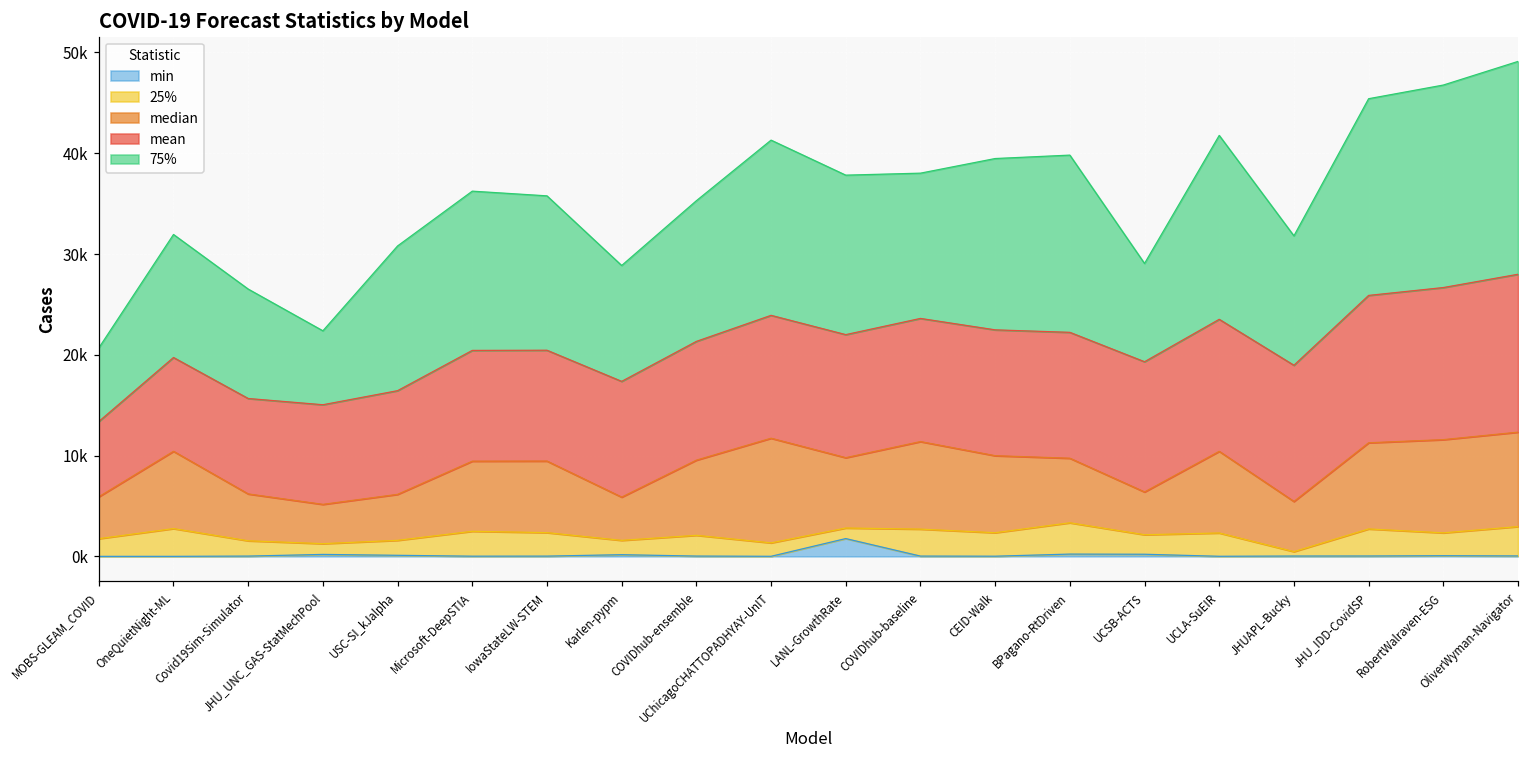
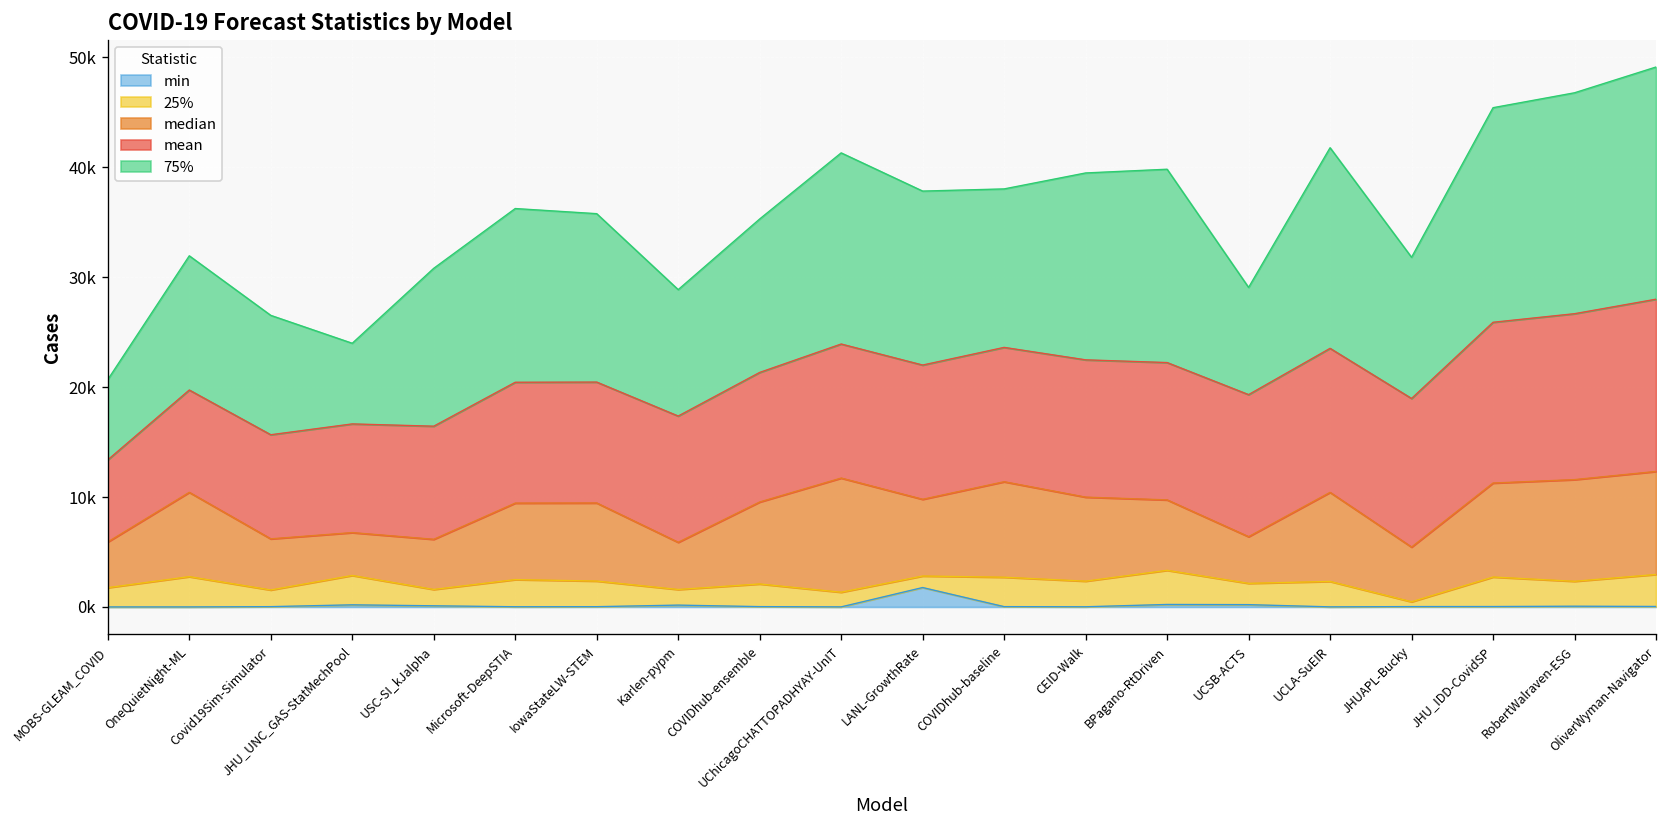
25%, JHU_UNC_GAS-StatMechPool: 1000 -> 3000
